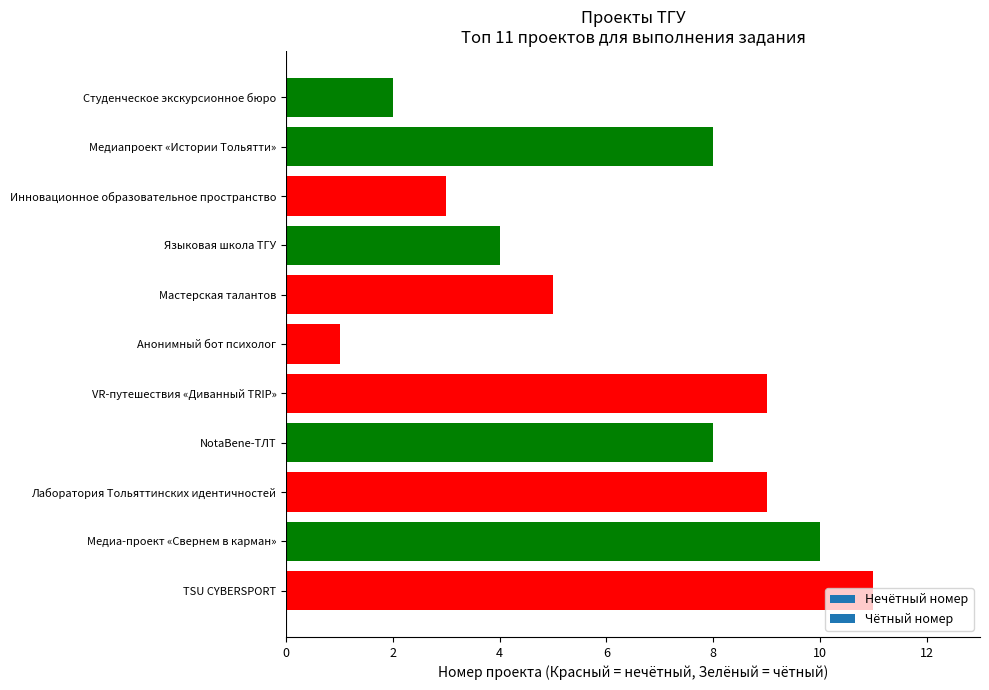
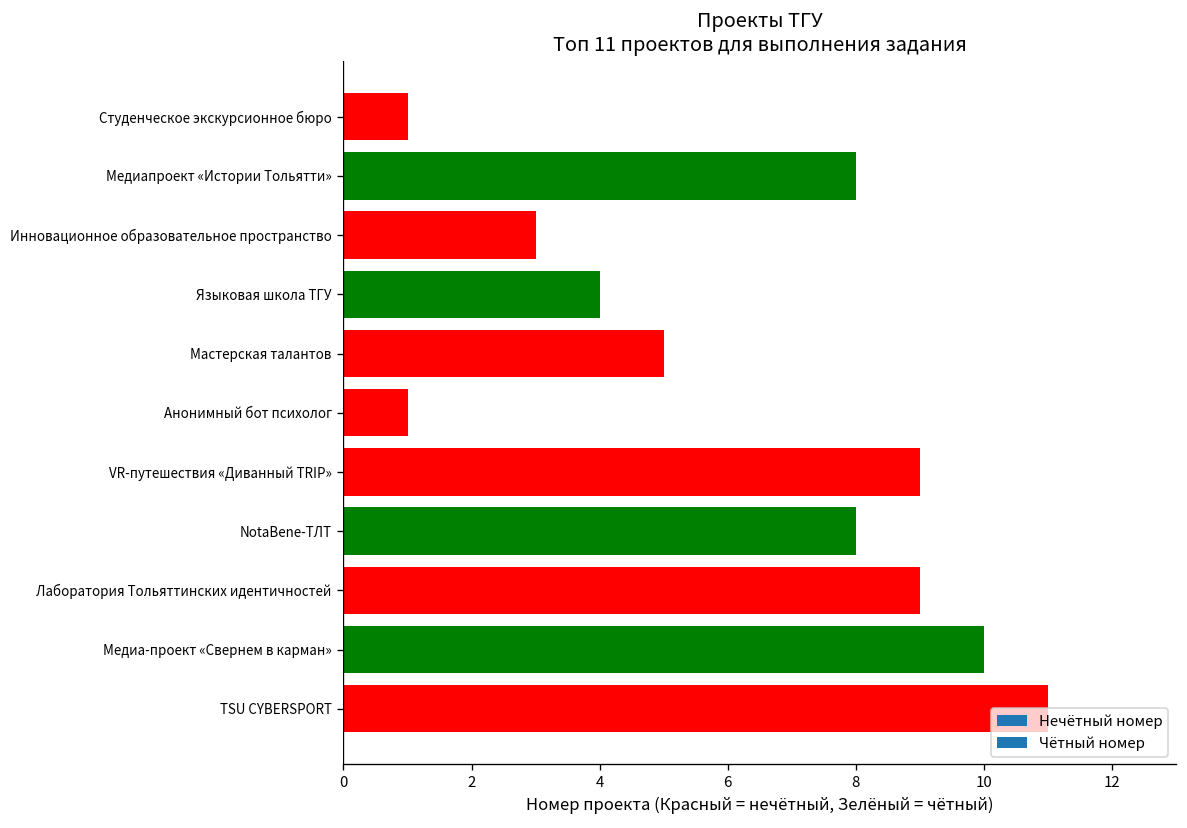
Студенческое экскурсионное бюро: 2 -> 1
